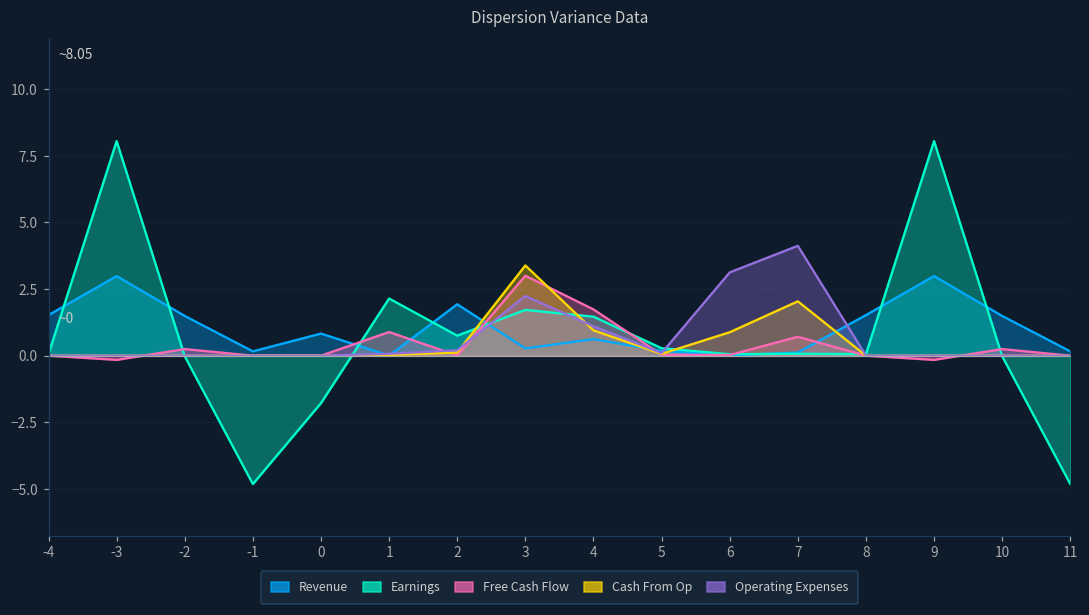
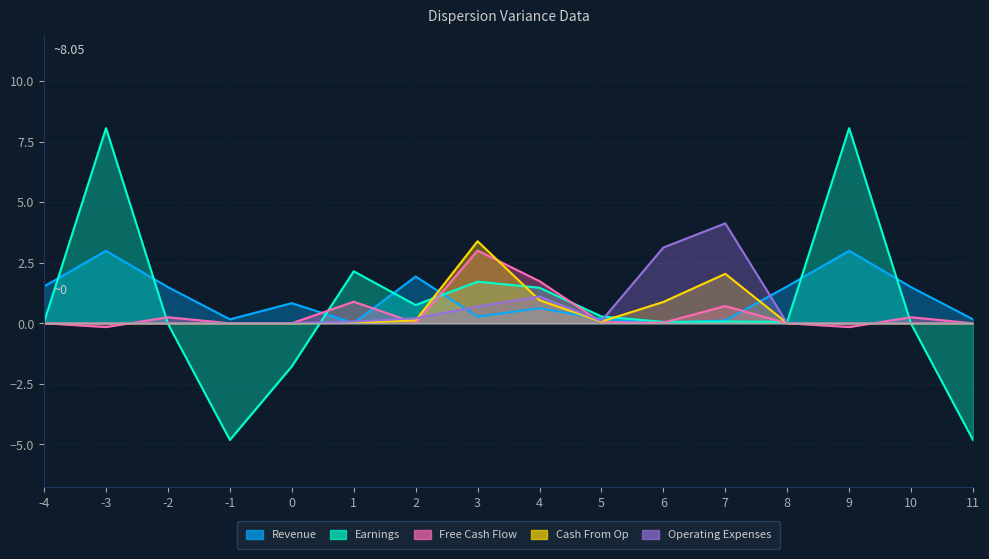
Operating Expenses, 3: 2.2 -> 0.7
